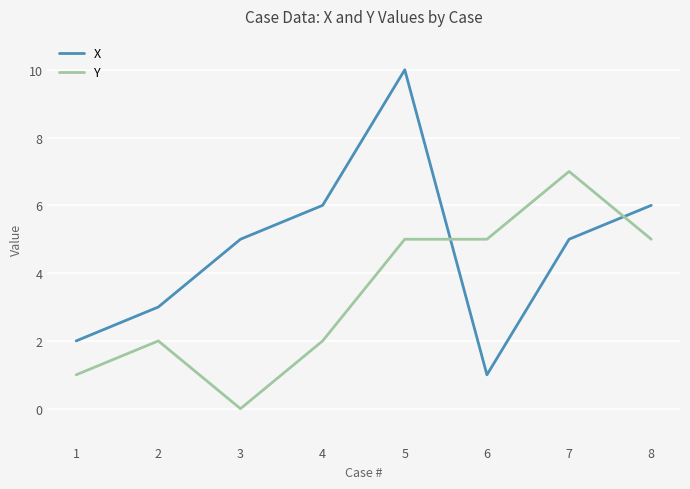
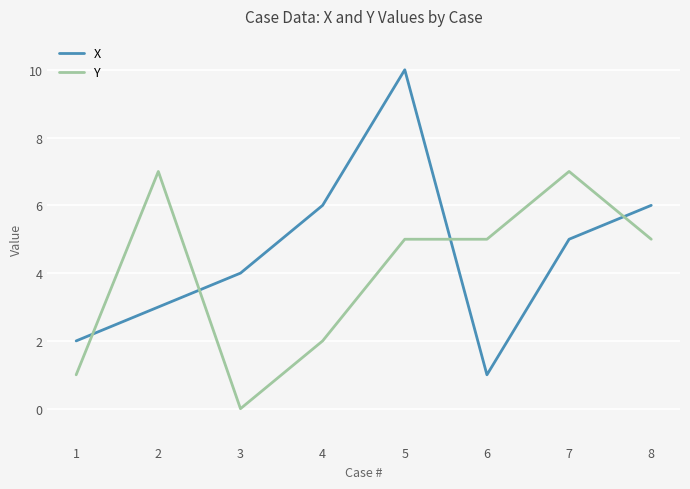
Y, 2: 2 -> 7
X, 3: 5 -> 4
